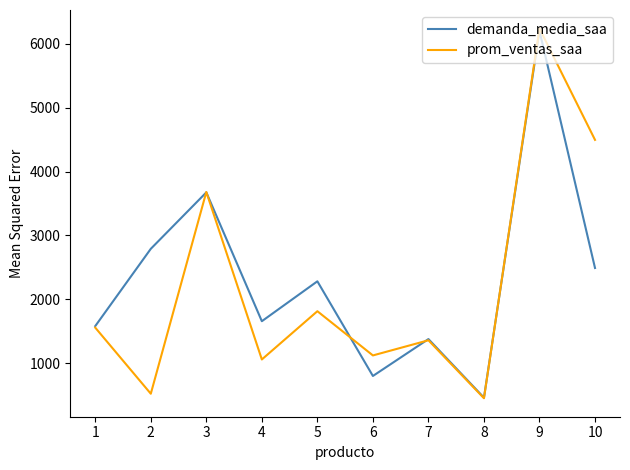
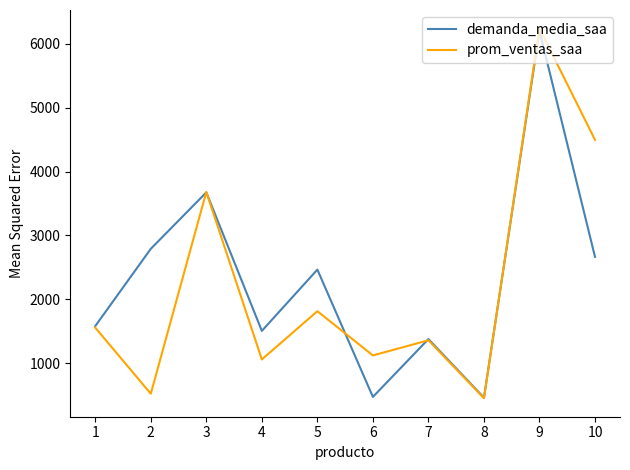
demanda_media_saa, 4: 1700 -> 1500
demanda_media_saa, 5: 2300 -> 2500
demanda_media_saa, 6: 800 -> 500
demanda_media_saa, 10: 2500 -> 2700
